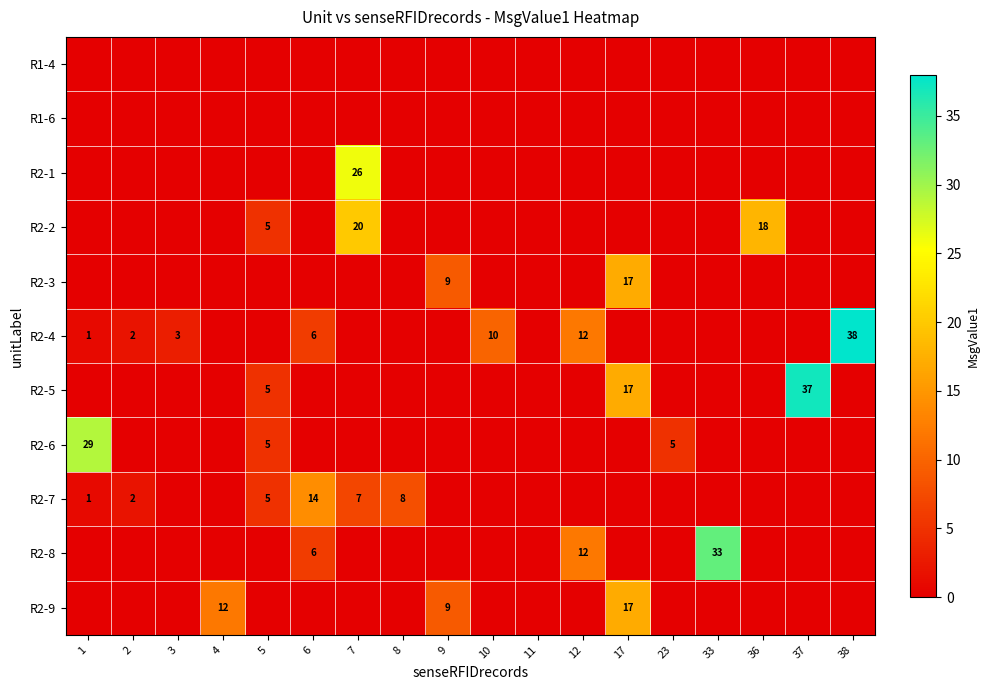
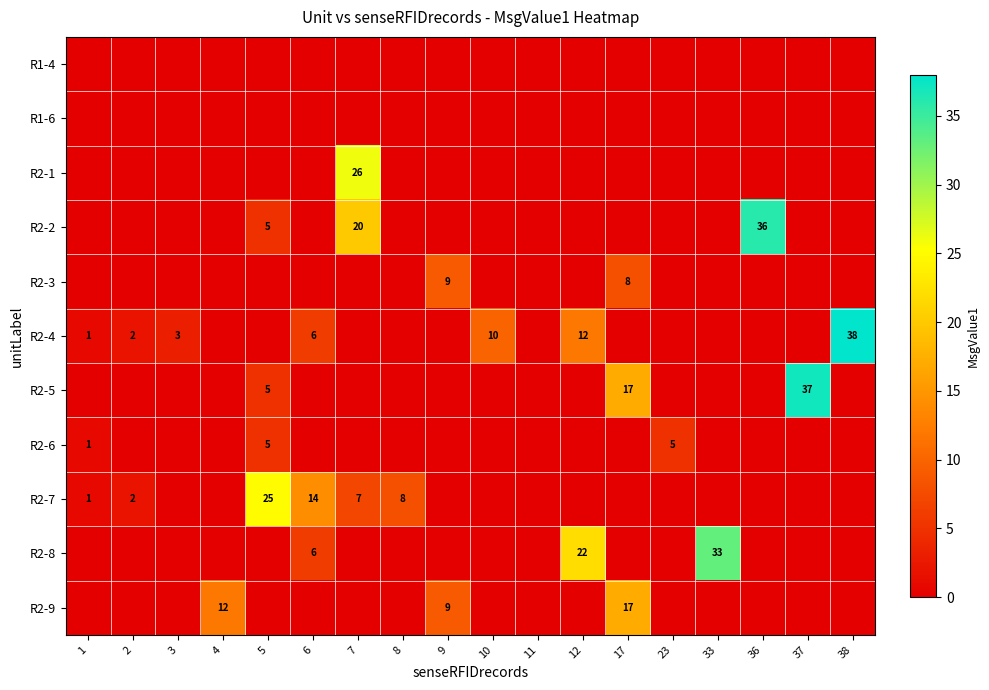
R2-2, 36: 18 -> 36
R2-3, 17: 17 -> 8
R2-6, 1: 29 -> 1
R2-7, 5: 5 -> 25
R2-8, 12: 12 -> 22
